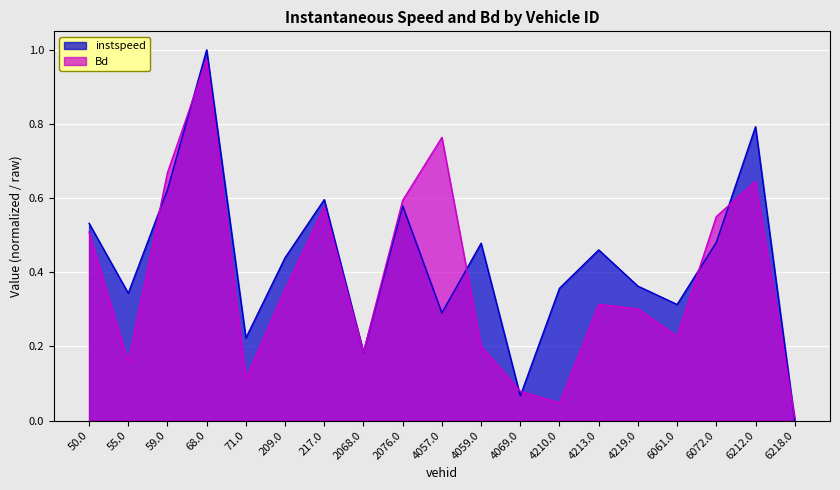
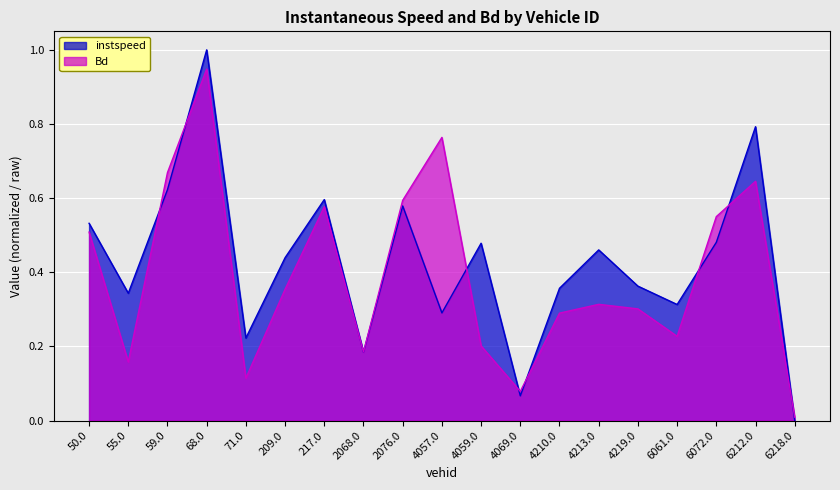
Bd, 68.0: 0.97 -> 0.95
Bd, 4210.0: 0.05 -> 0.29
